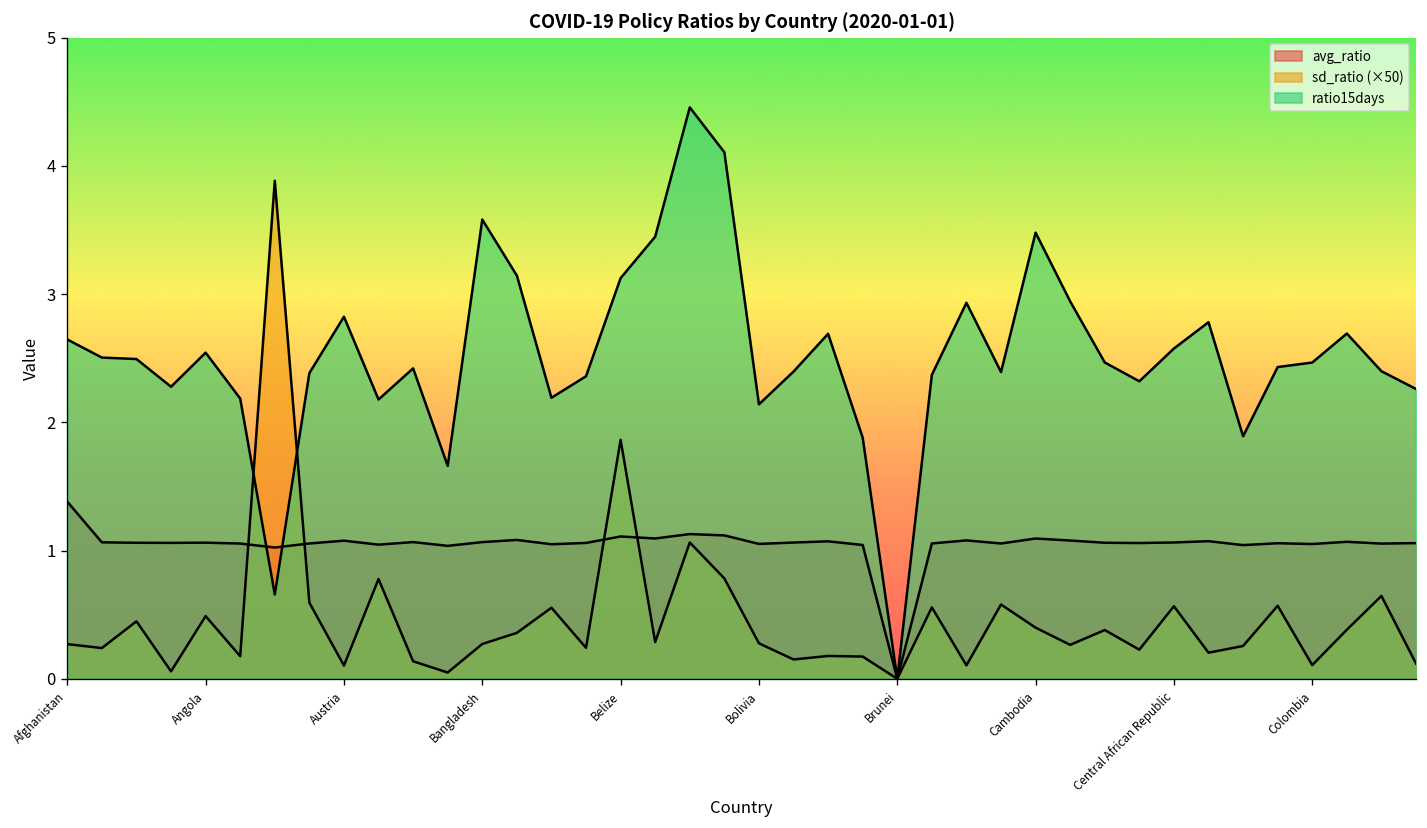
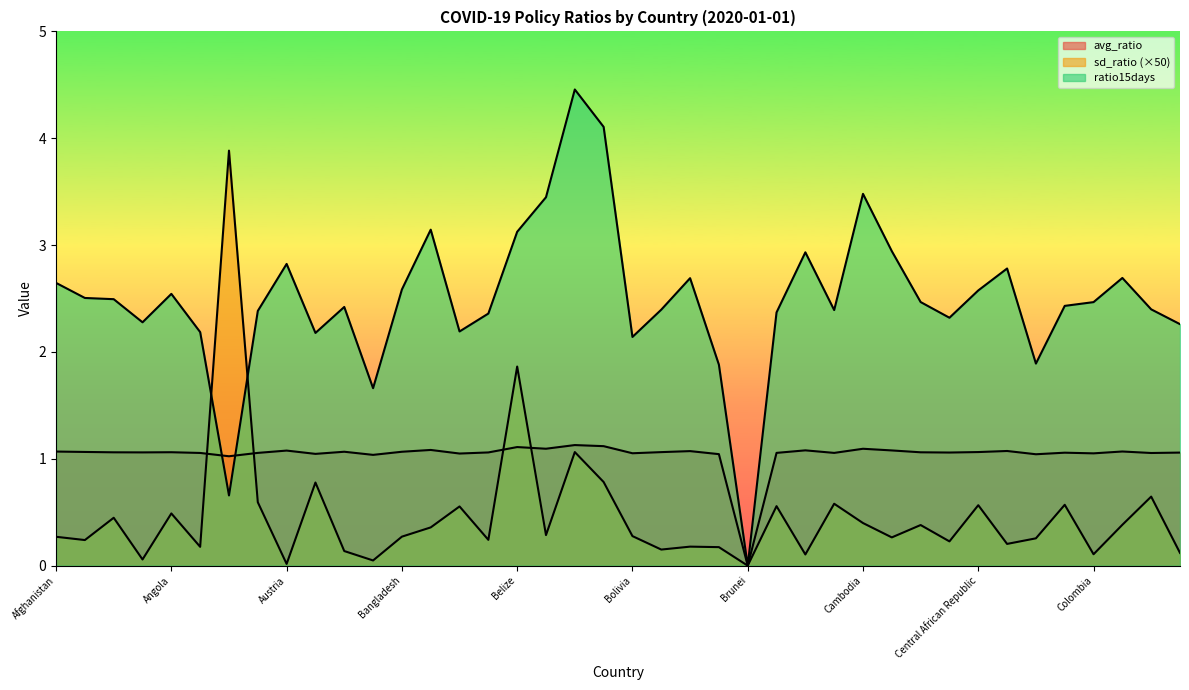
avg_ratio, Afghanistan: 1.38 -> 1.07
sd_ratio (×50), Austria: 0.10 -> 0.02
ratio15days, Bangladesh: 3.58 -> 2.58
